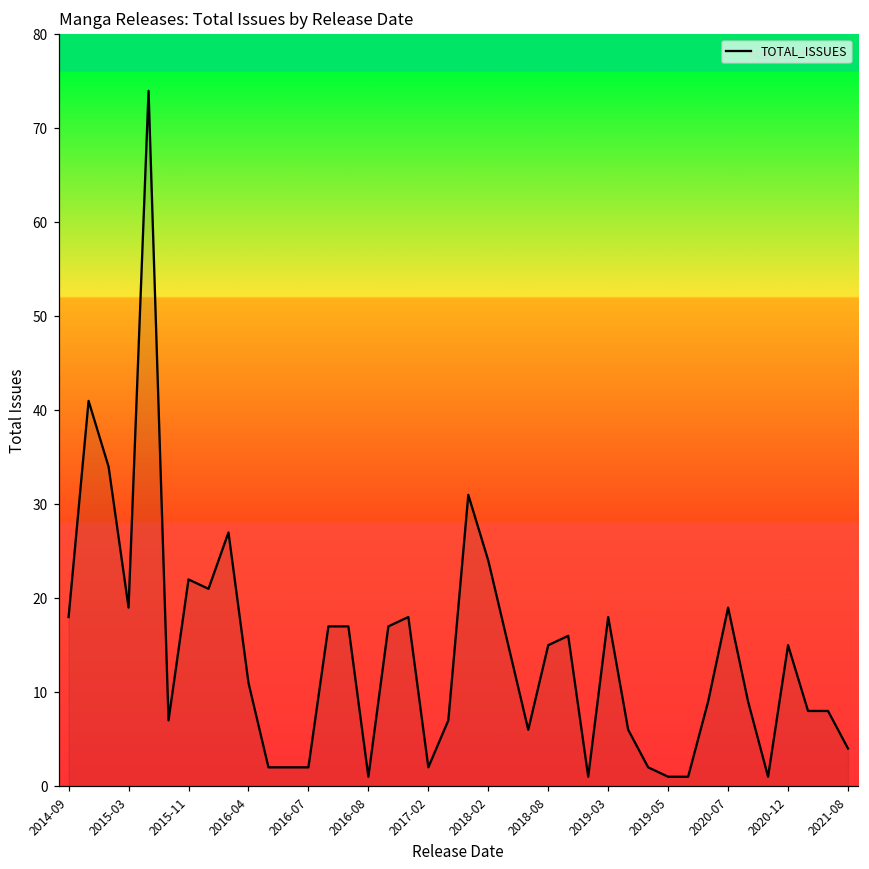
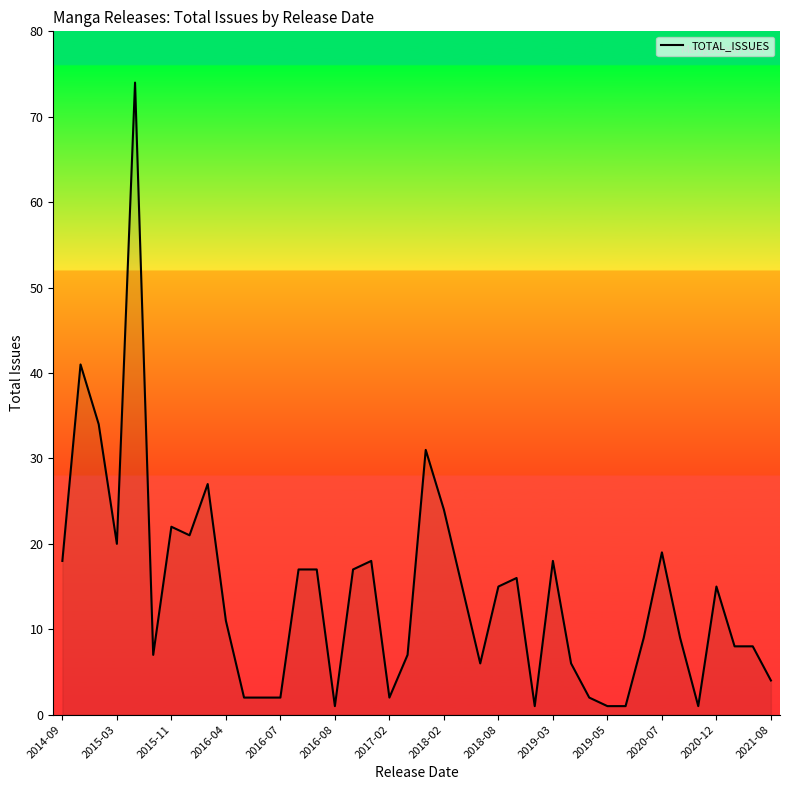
2015-03: 19 -> 20
